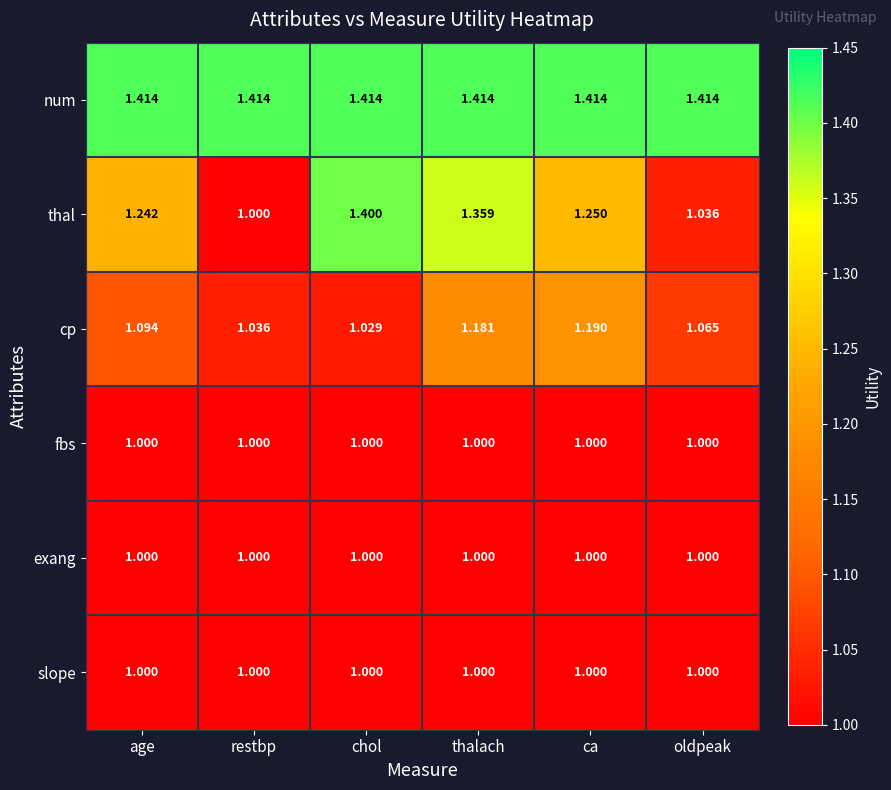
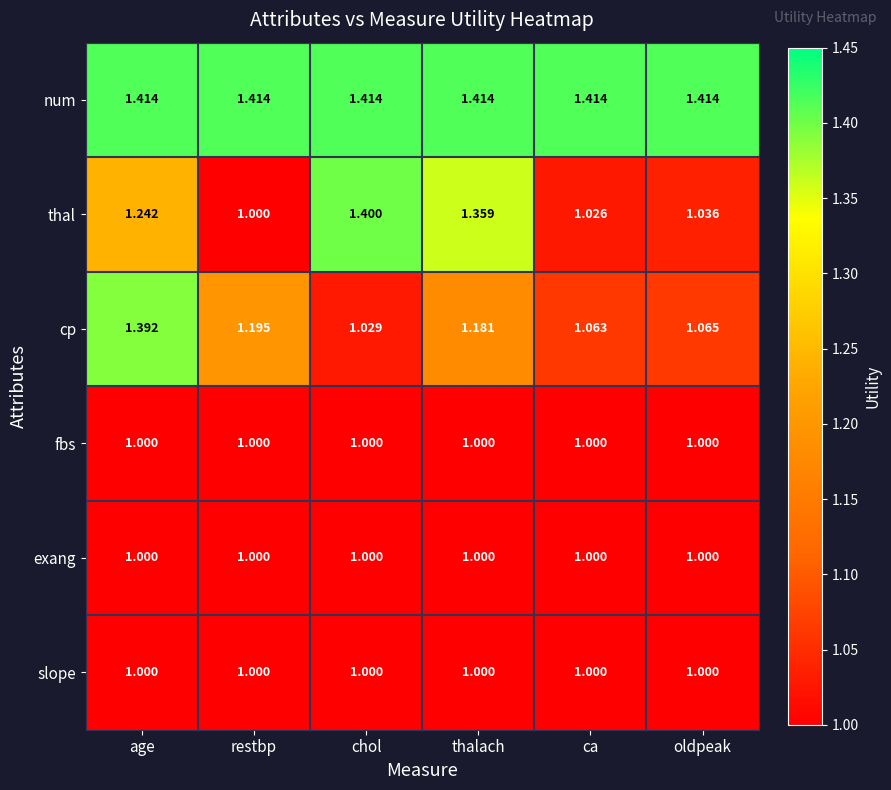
thal, ca: 1.250 -> 1.026
cp, age: 1.094 -> 1.392
cp, restbp: 1.036 -> 1.195
cp, ca: 1.190 -> 1.063
